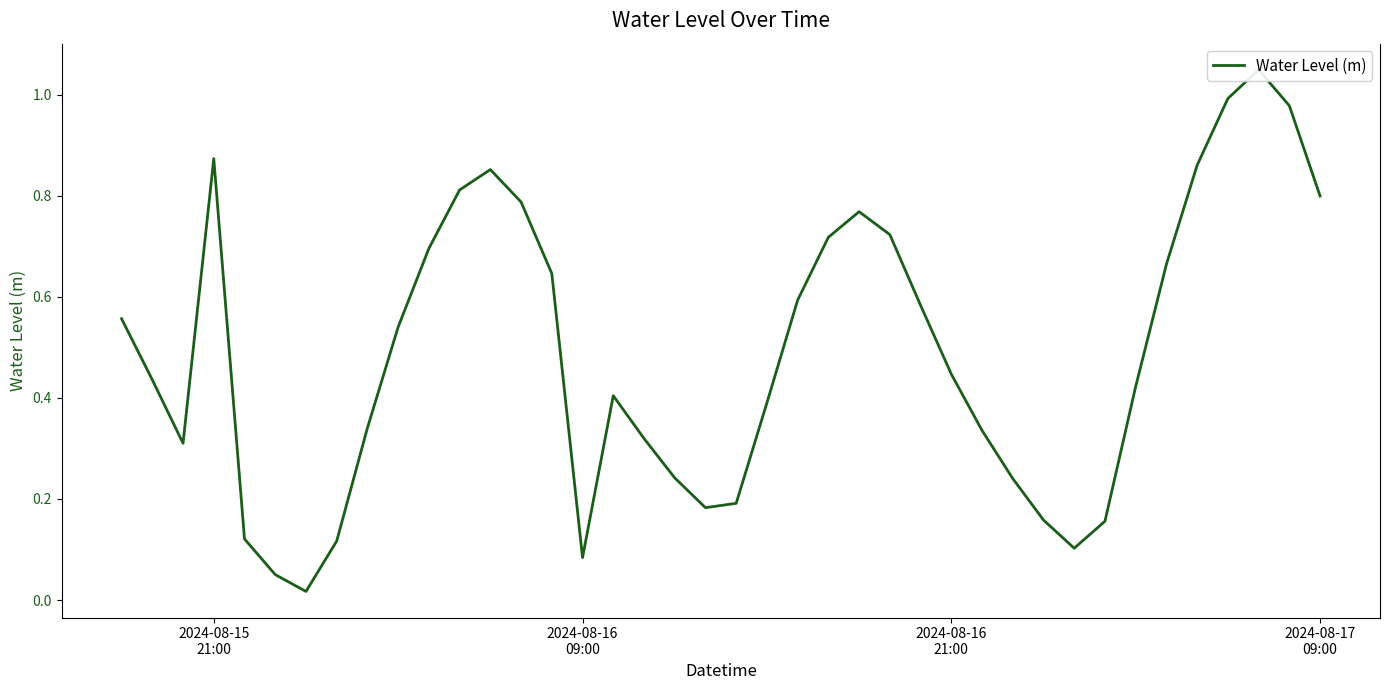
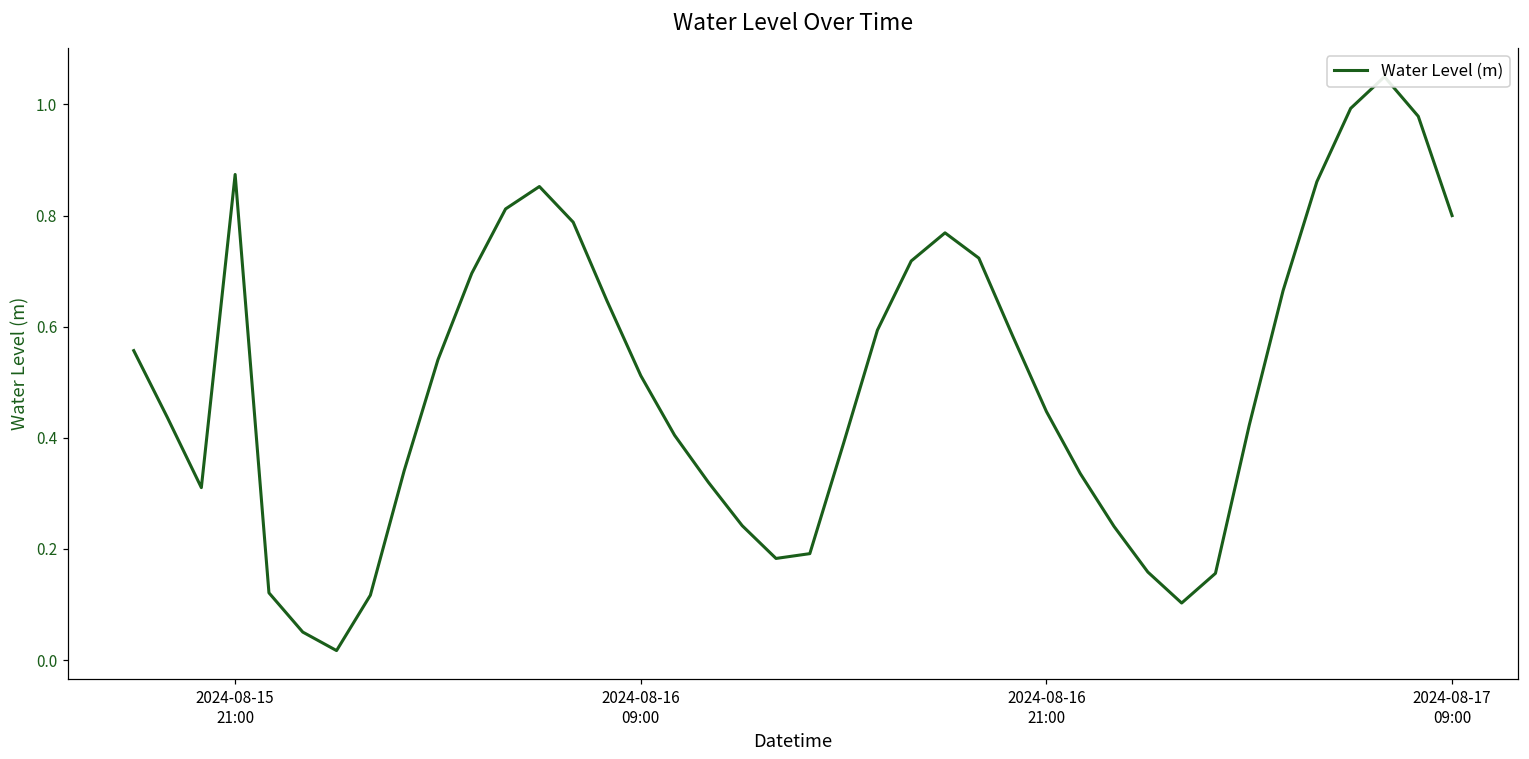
2024-08-16 09:00: 0.08 -> 0.51
